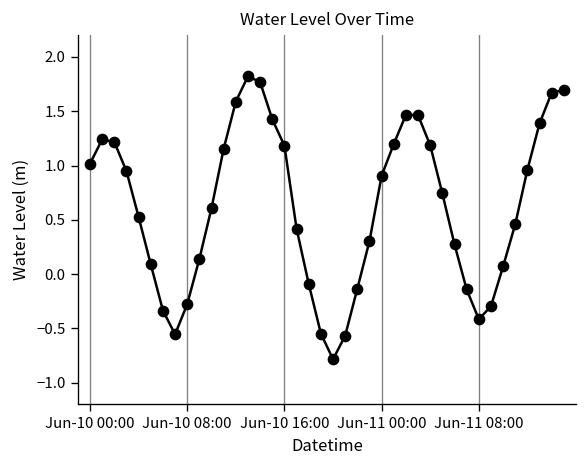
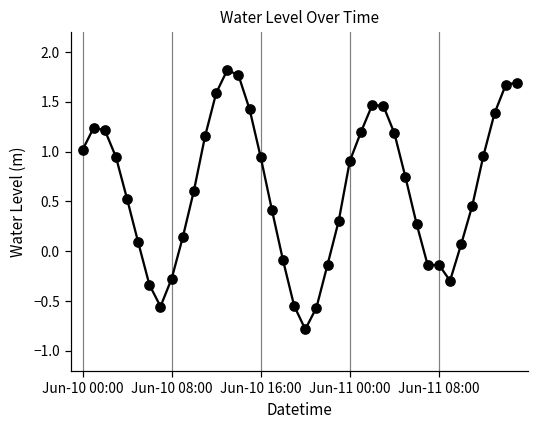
Jun-10 16:00: 1.2 -> 0.9
Jun-11 08:00: -0.4 -> -0.1
